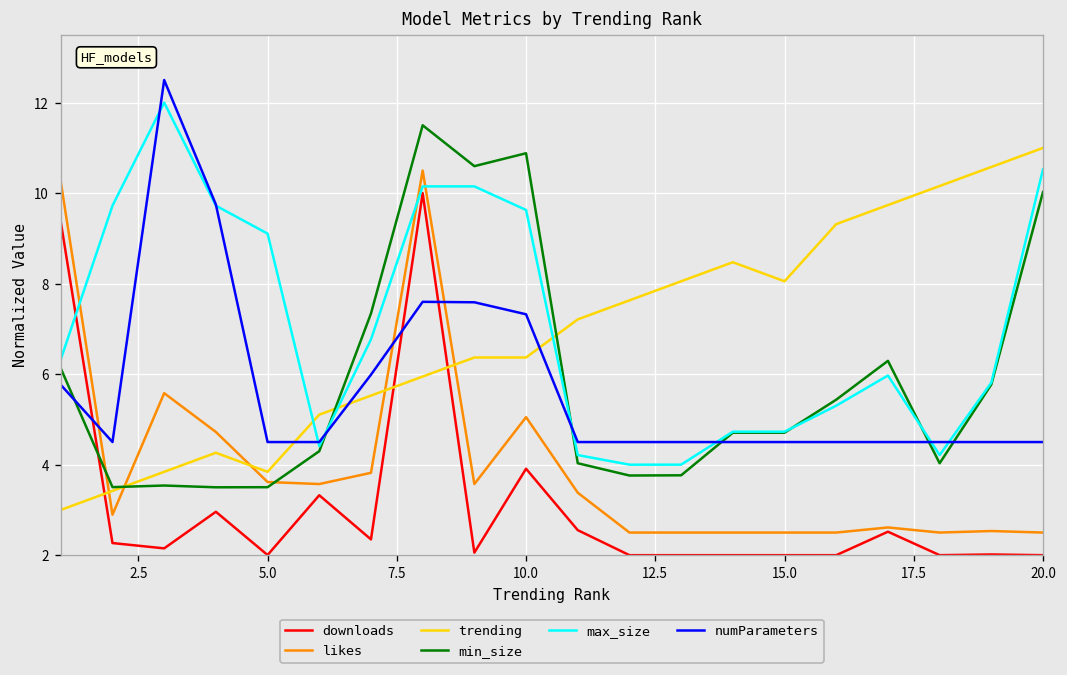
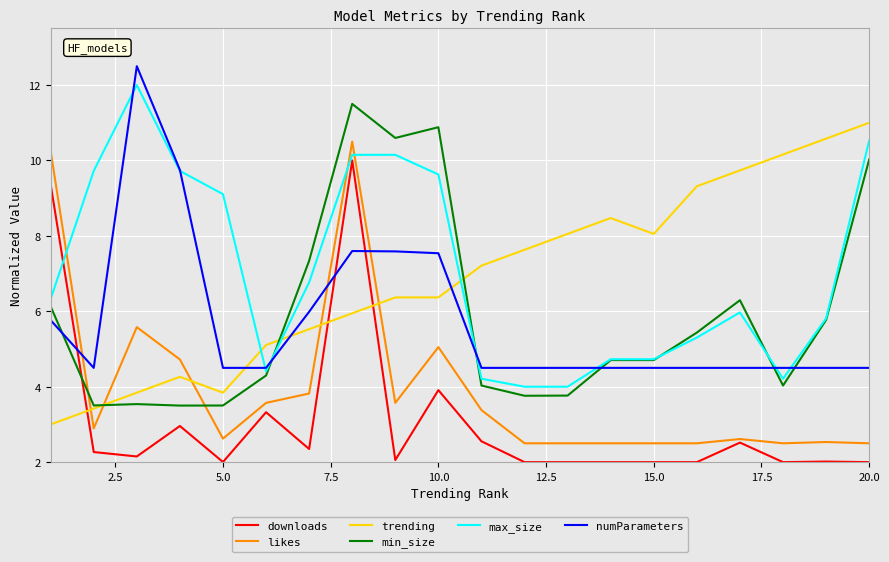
likes, 5.0: 3.6 -> 2.6
numParameters, 10.0: 7.3 -> 7.5
